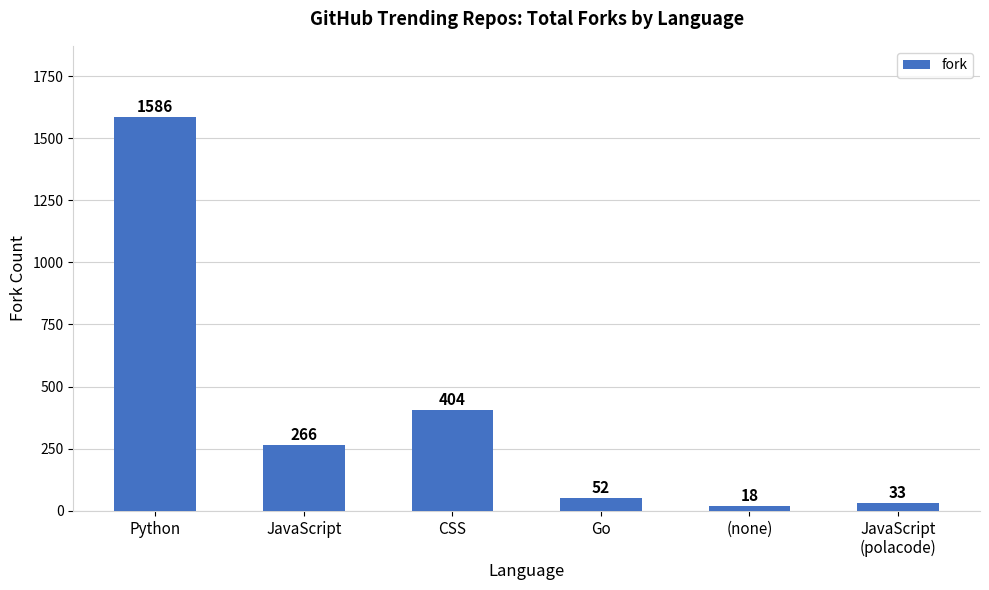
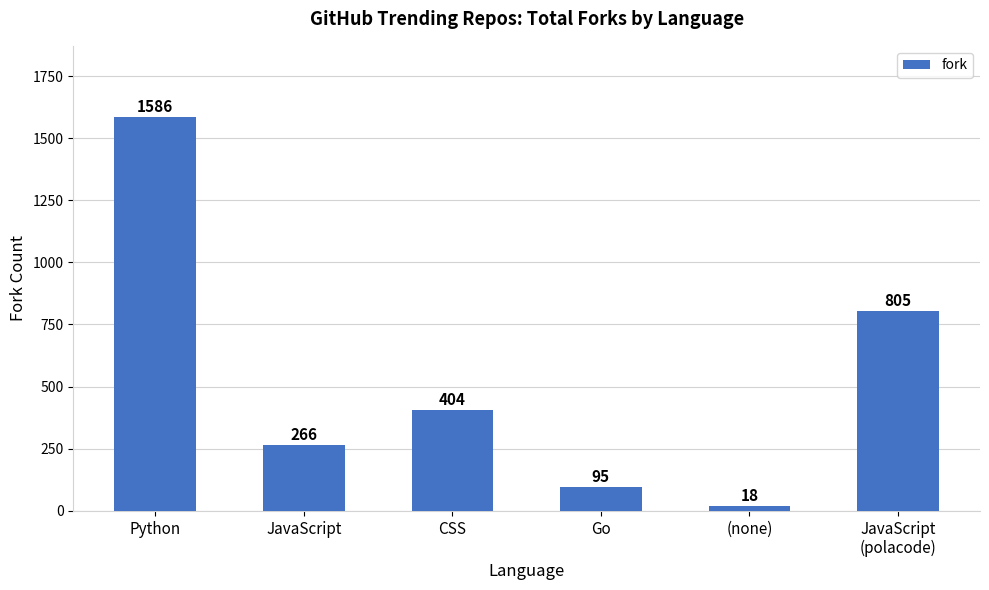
Go: 52 -> 95
JavaScript (polacode): 33 -> 805
